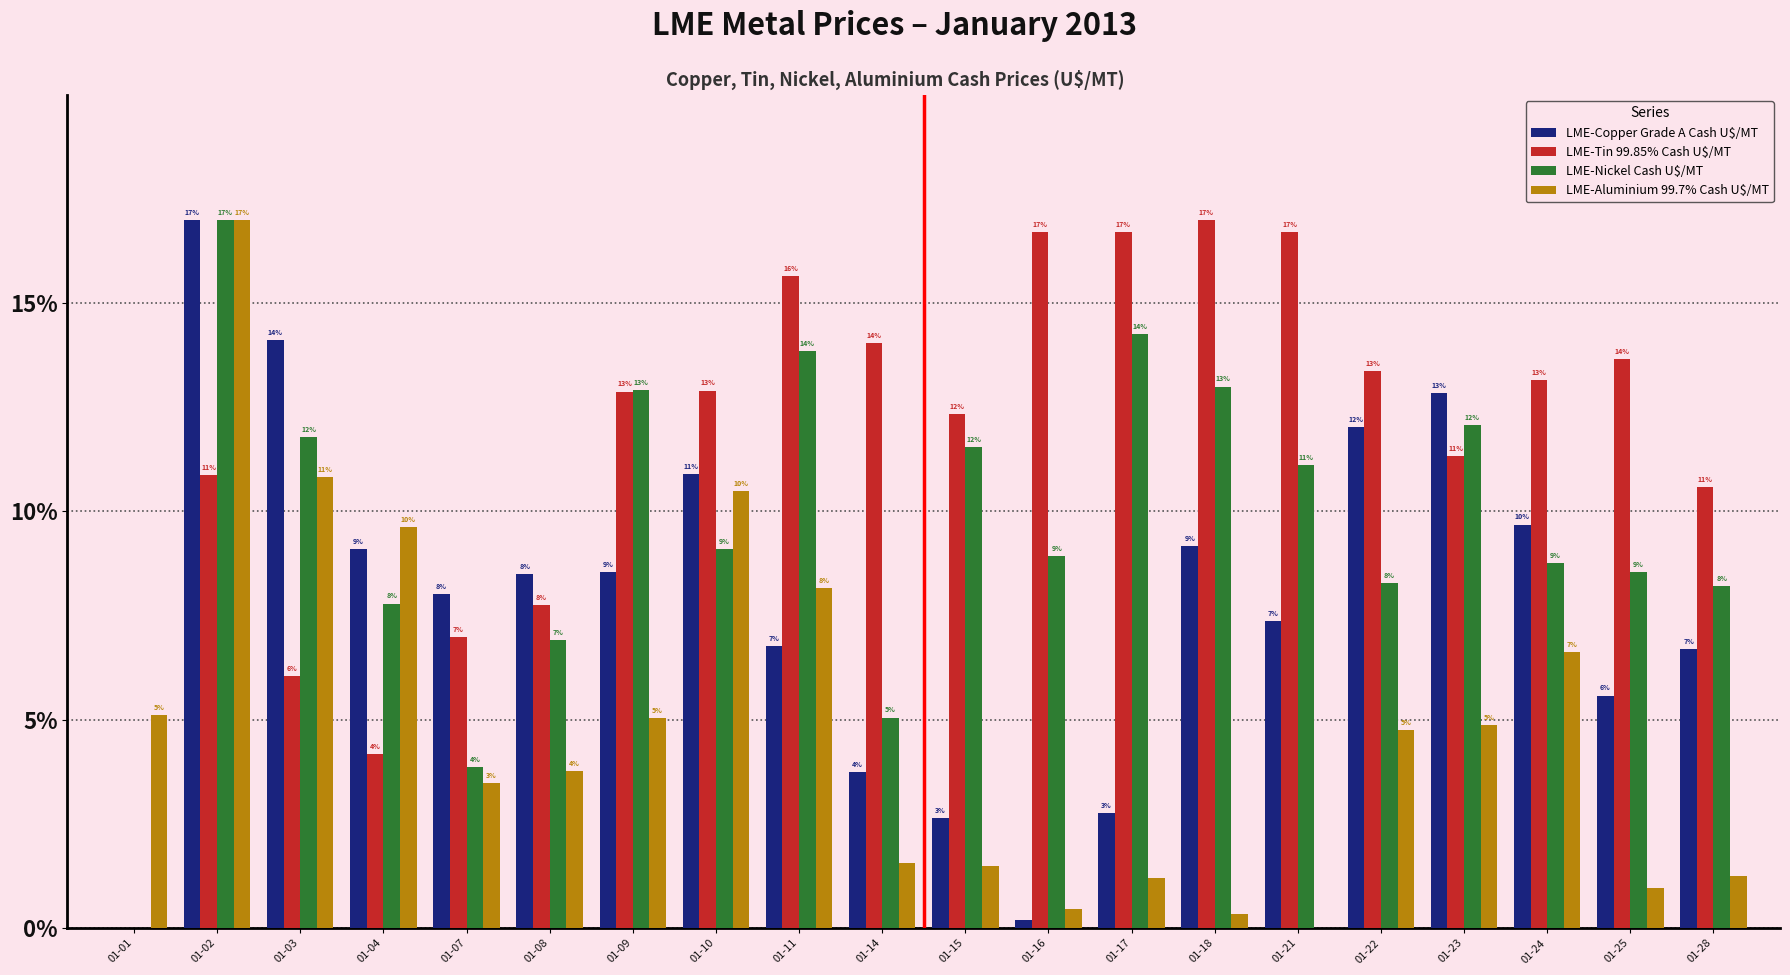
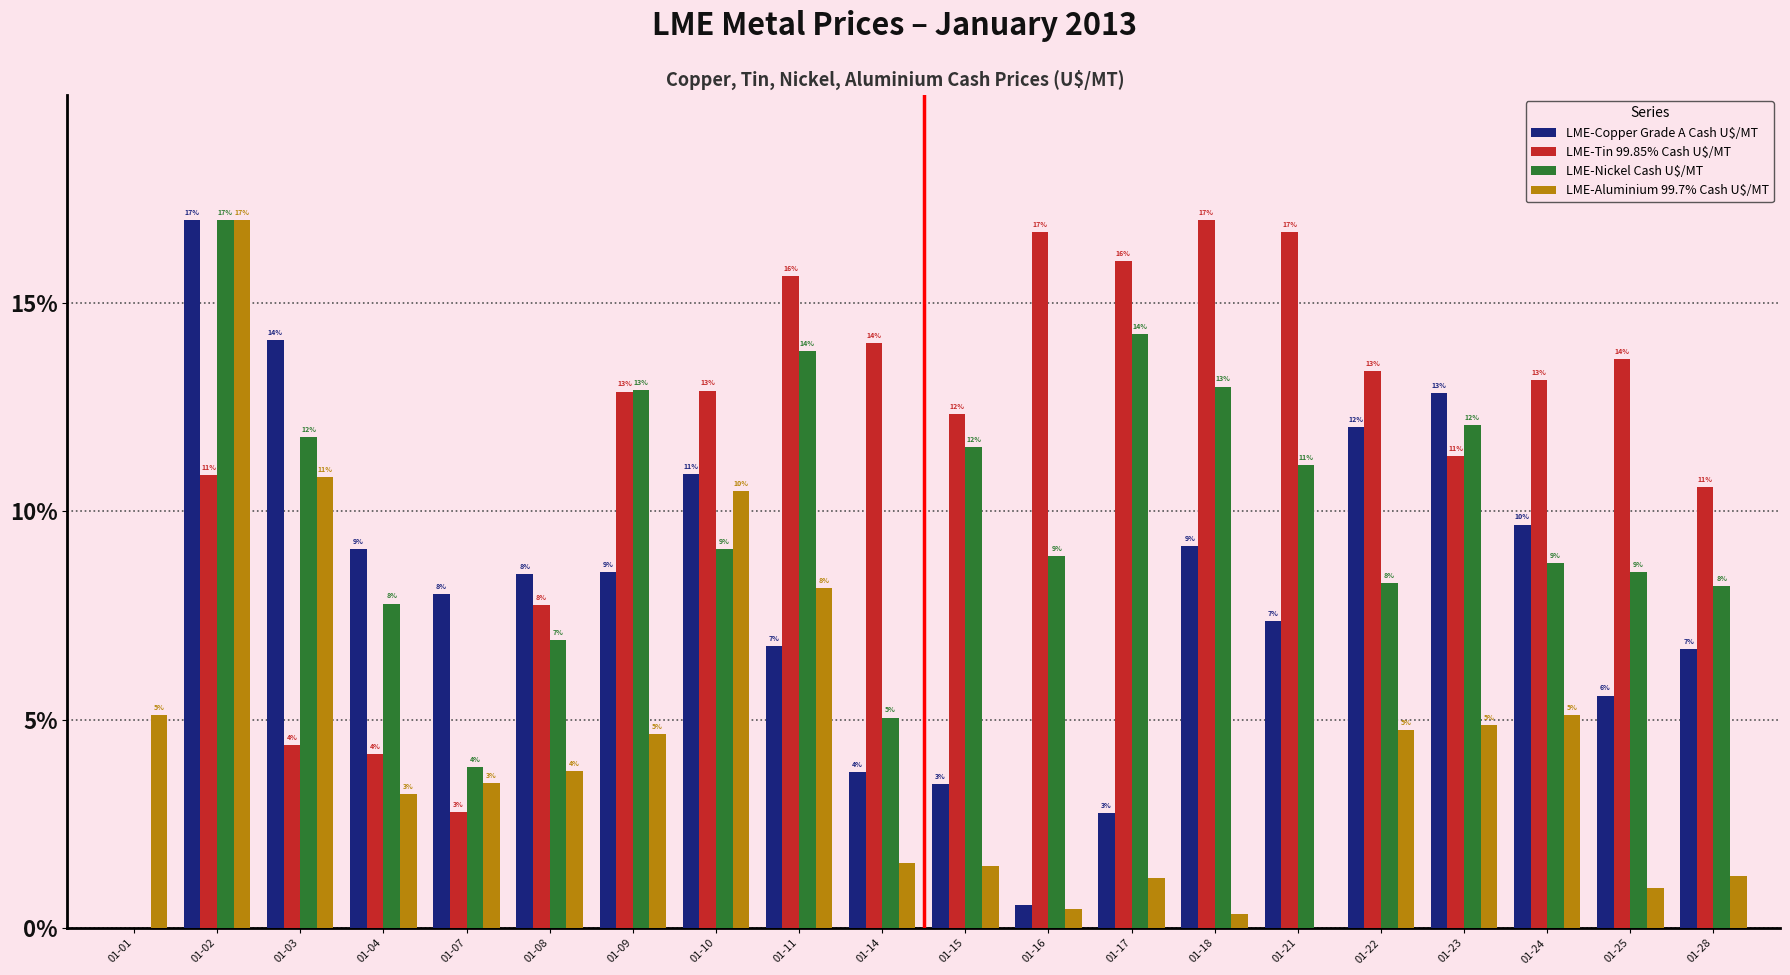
LME-Tin 99.85% Cash U$/MT, 01-03: 6% -> 4%
LME-Aluminium 99.7% Cash U$/MT, 01-04: 10% -> 3%
LME-Tin 99.85% Cash U$/MT, 01-07: 7% -> 3%
LME-Aluminium 99.7% Cash U$/MT, 01-09: 5.0% -> 4.7%
LME-Copper Grade A Cash U$/MT, 01-15: 2.6% -> 3.5%
LME-Copper Grade A Cash U$/MT, 01-16: 0.2% -> 0.6%
LME-Tin 99.85% Cash U$/MT, 01-17: 17% -> 16%
LME-Aluminium 99.7% Cash U$/MT, 01-24: 7% -> 5%
